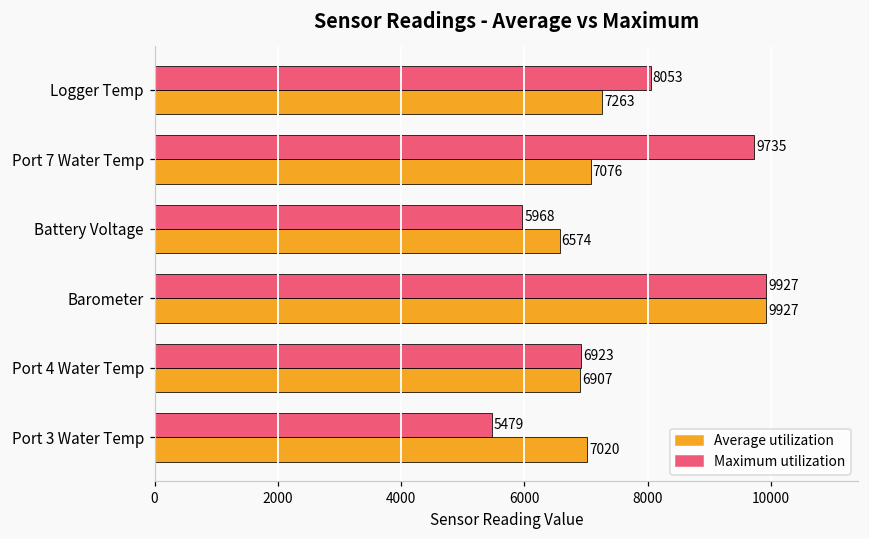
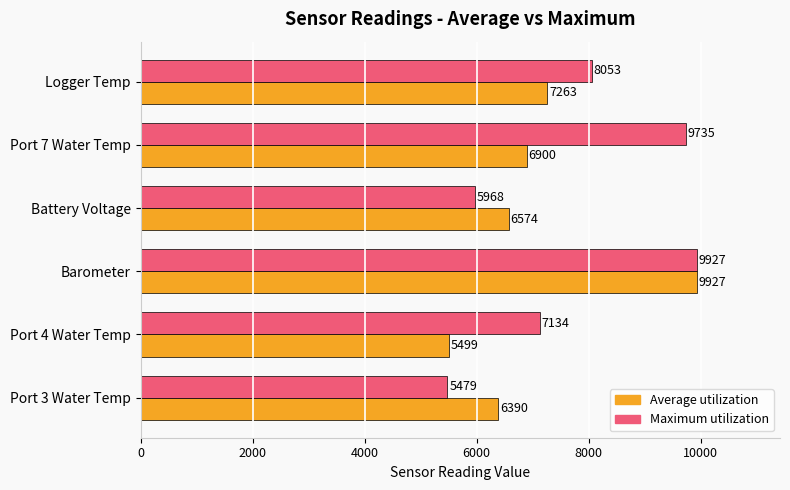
Average utilization, Port 7 Water Temp: 7076 -> 6900
Maximum utilization, Port 4 Water Temp: 6923 -> 7134
Average utilization, Port 4 Water Temp: 6907 -> 5499
Average utilization, Port 3 Water Temp: 7020 -> 6390
